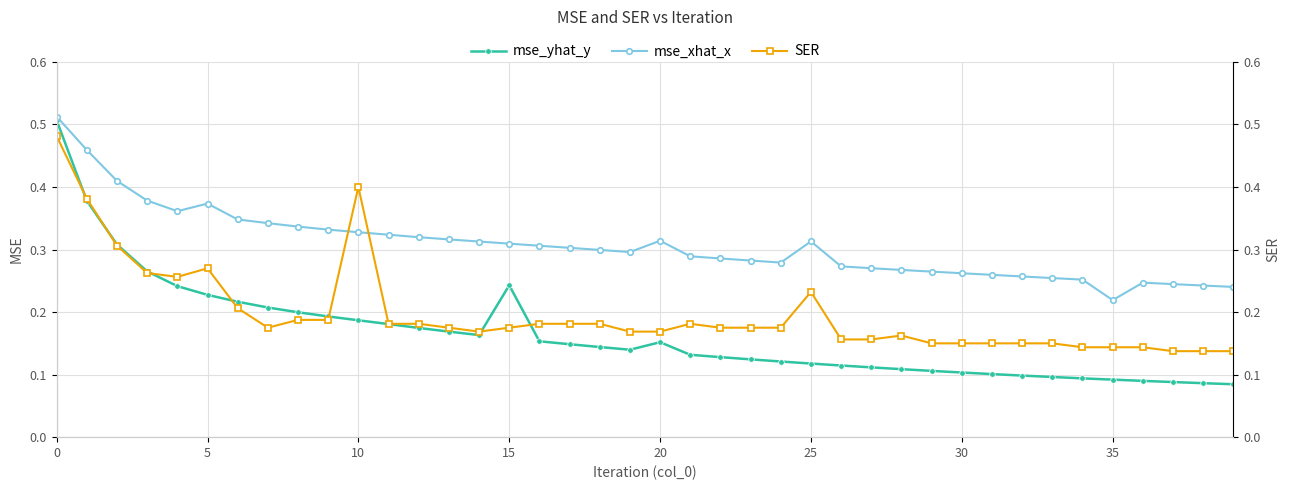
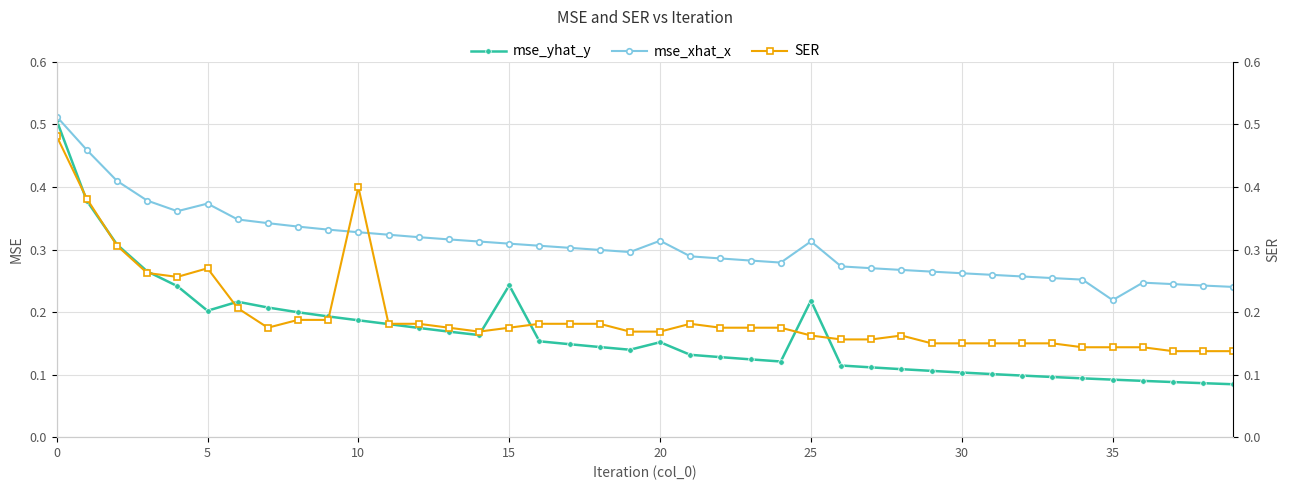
mse_yhat_y, 5: 0.23 -> 0.20
mse_yhat_y, 25: 0.12 -> 0.22
SER, 25: 0.23 -> 0.16
